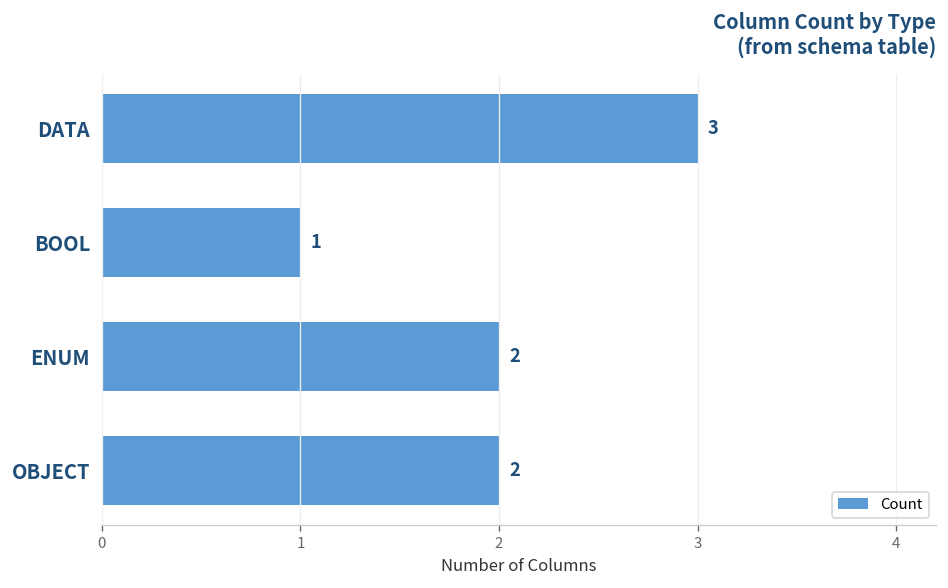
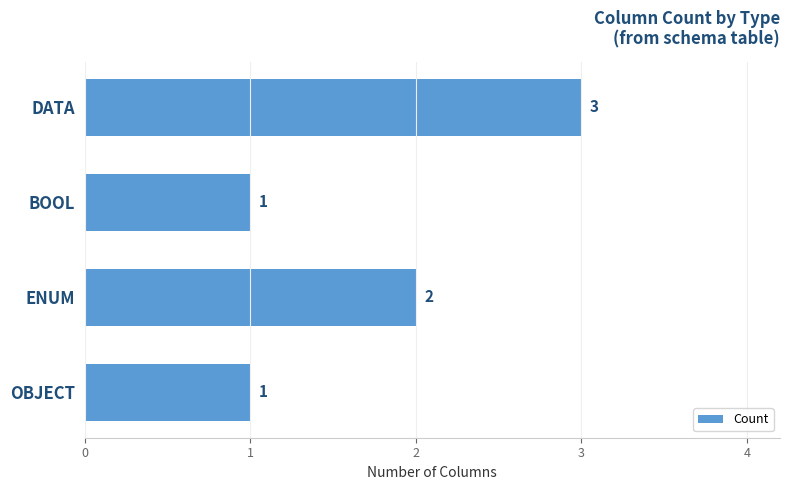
OBJECT: 2 -> 1
